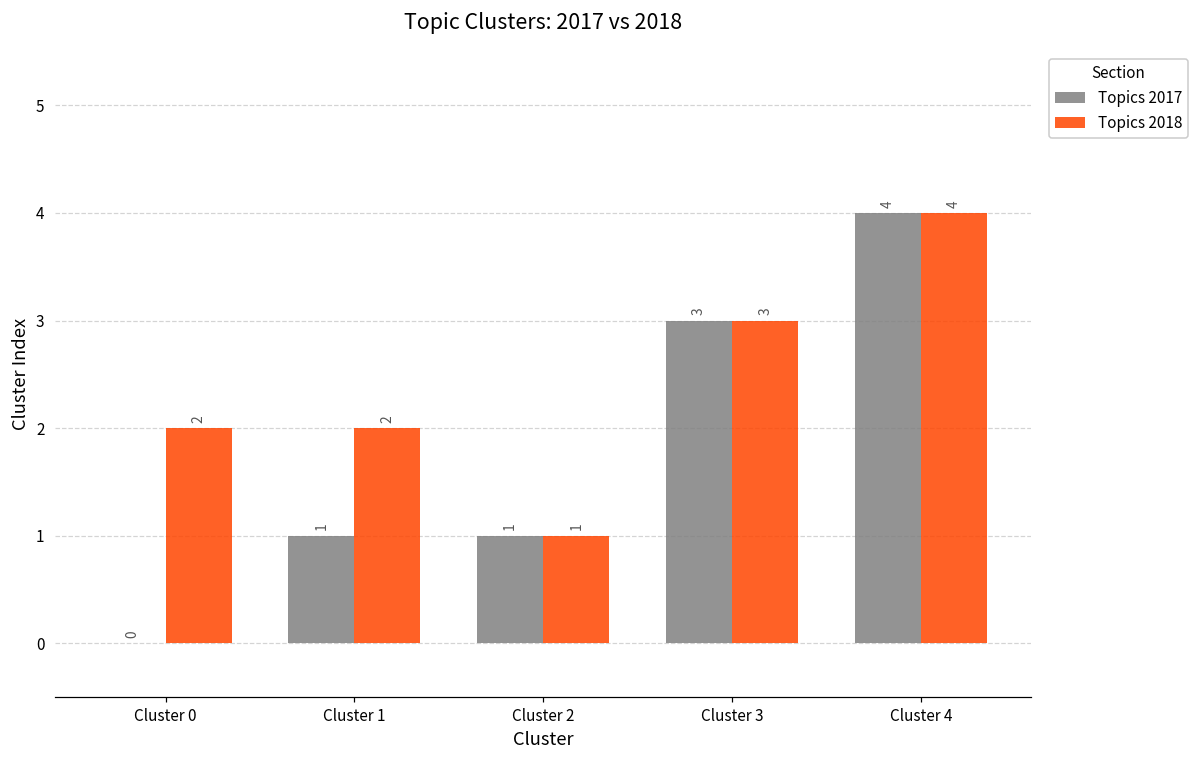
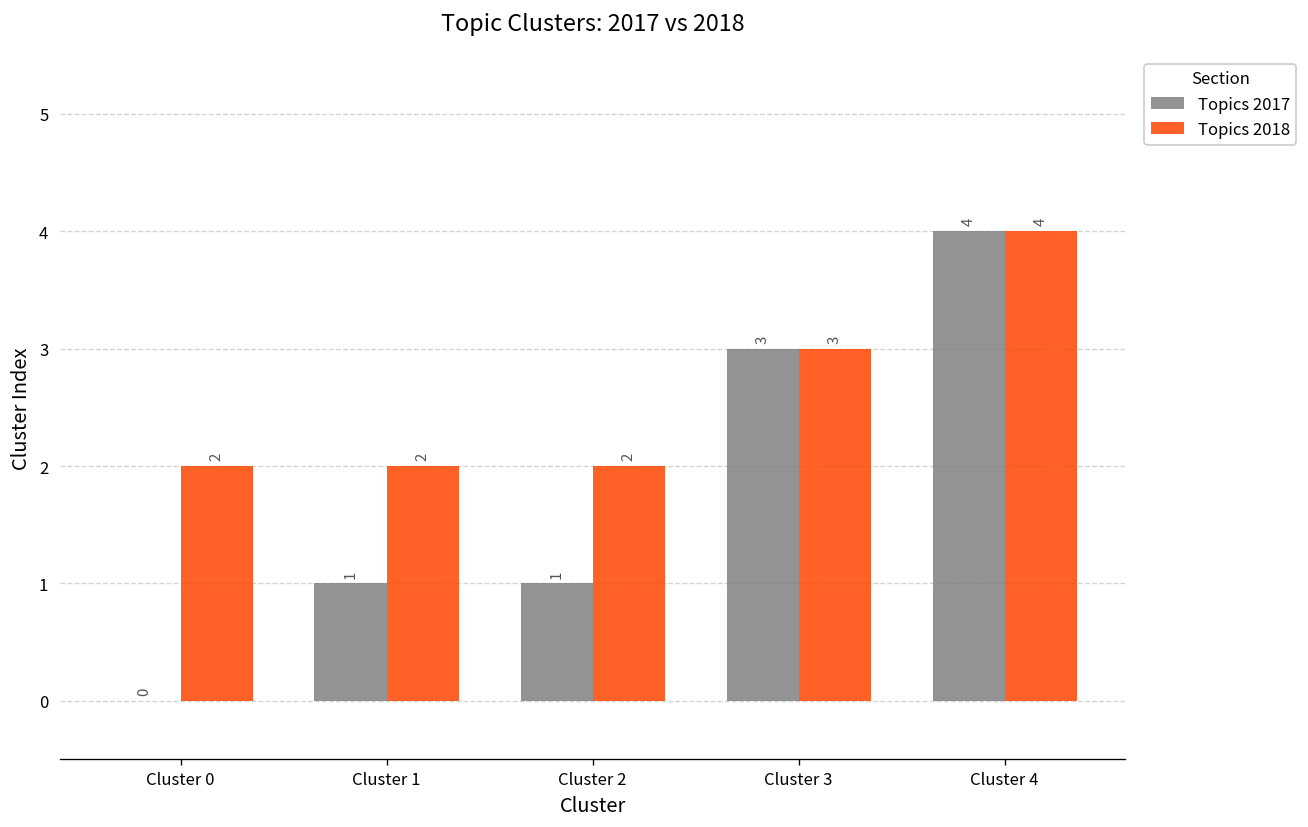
Topics 2018, Cluster 2: 1 -> 2
